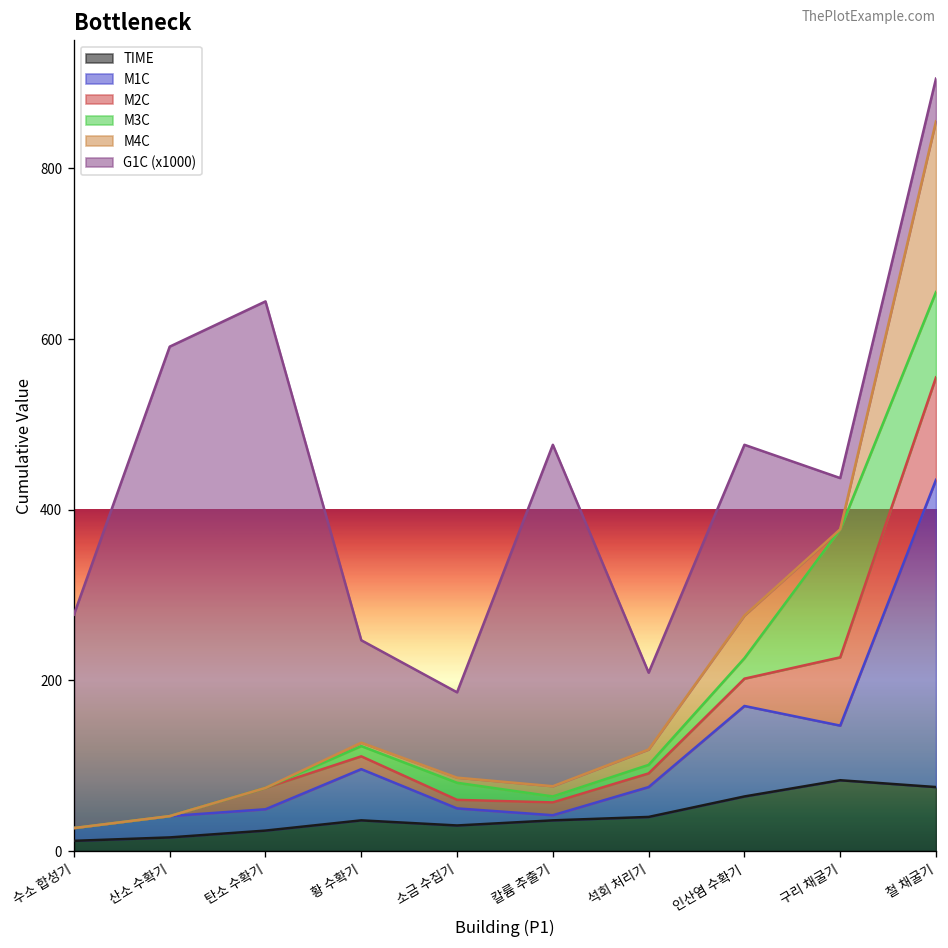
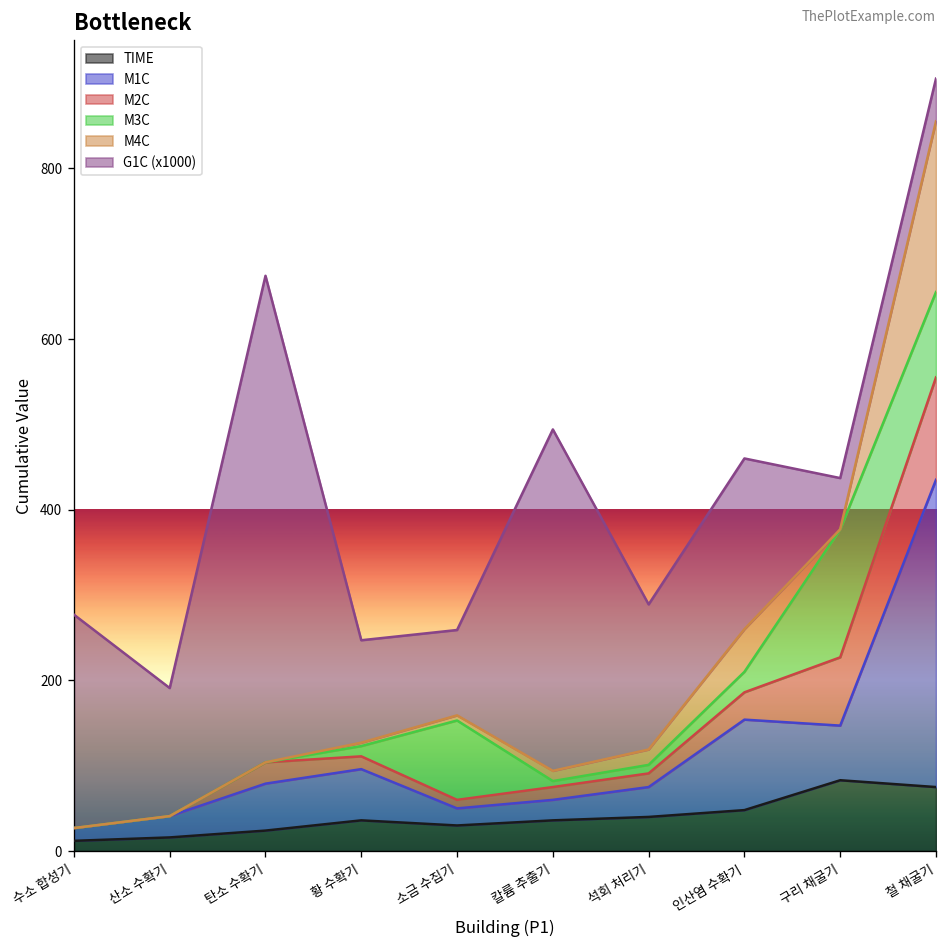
G1C (x1000), 산소 수확기: 550 -> 150
M1C, 탄소 수확기: 30 -> 60
M3C, 소금 수집기: 20 -> 90
M1C, 칼륨 추출기: 10 -> 20
G1C (x1000), 석회 처리기: 90 -> 170
TIME, 인산염 수확기: 60 -> 50
